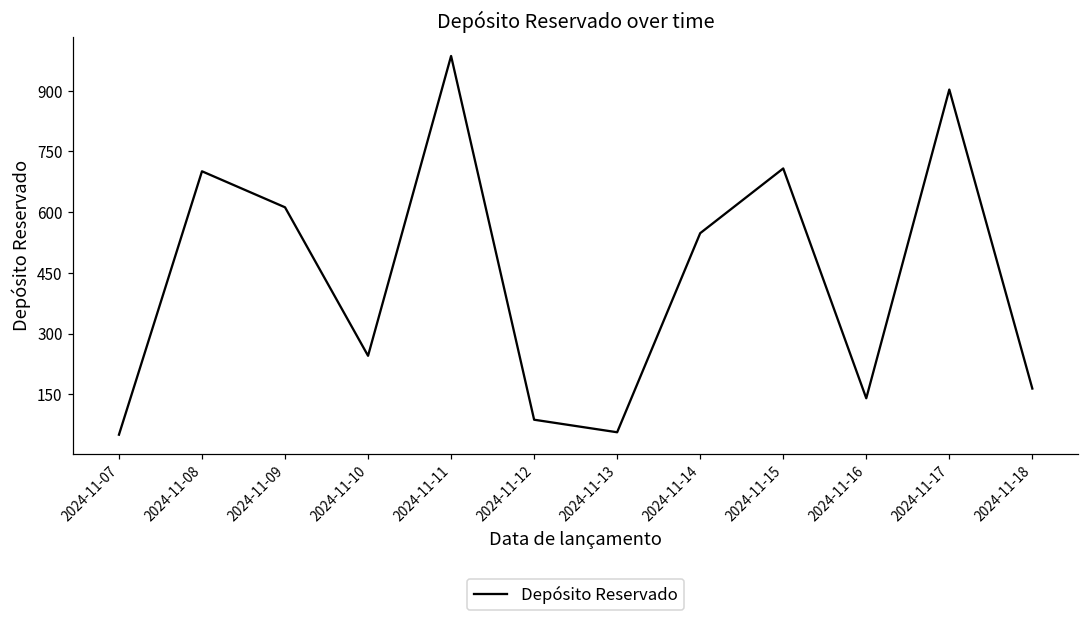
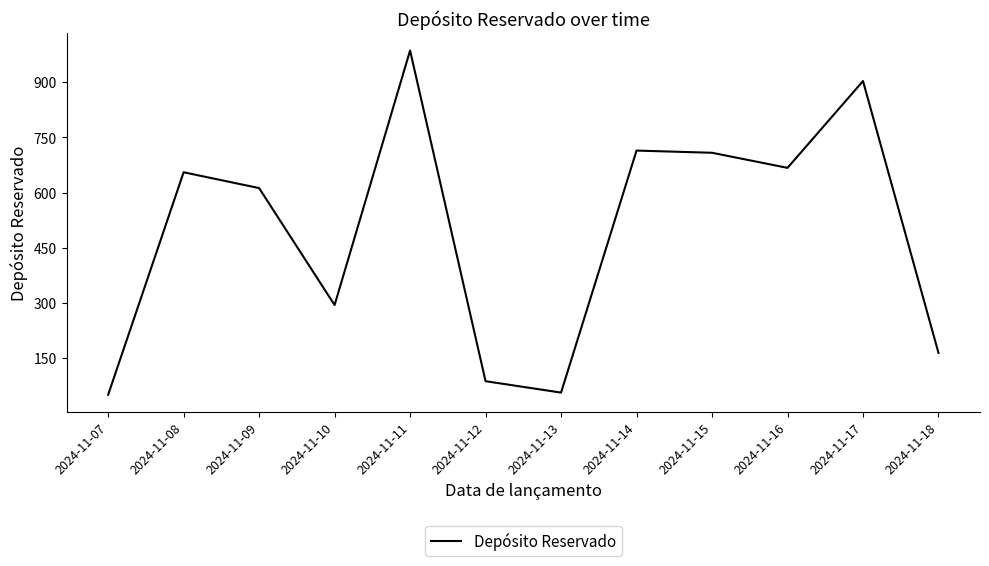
2024-11-08: 700 -> 660
2024-11-10: 250 -> 290
2024-11-14: 550 -> 710
2024-11-16: 140 -> 670
